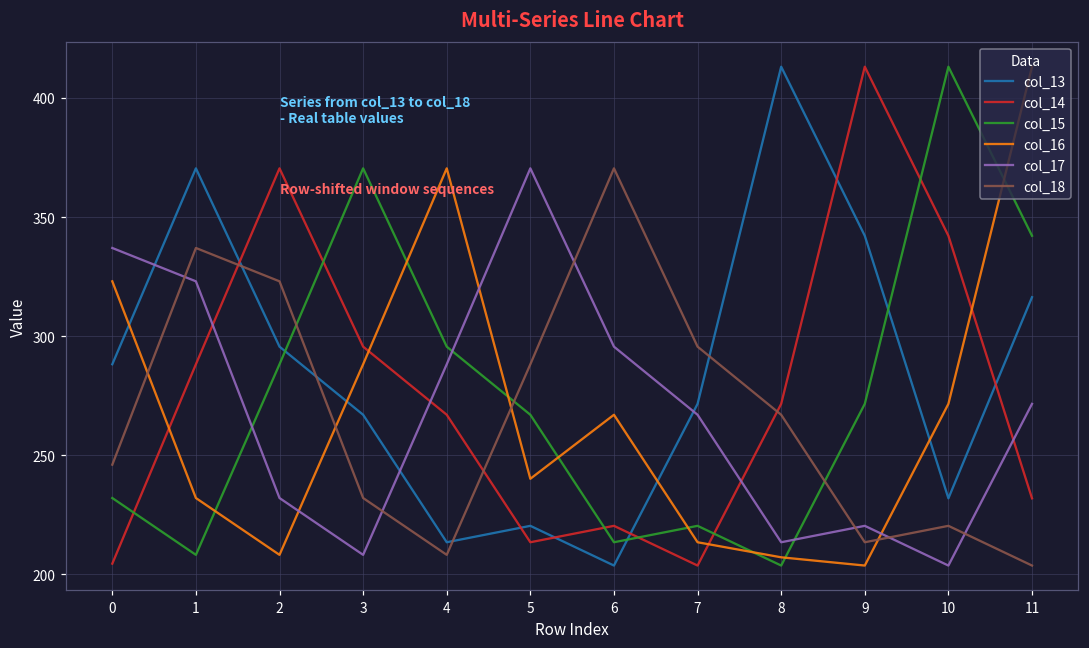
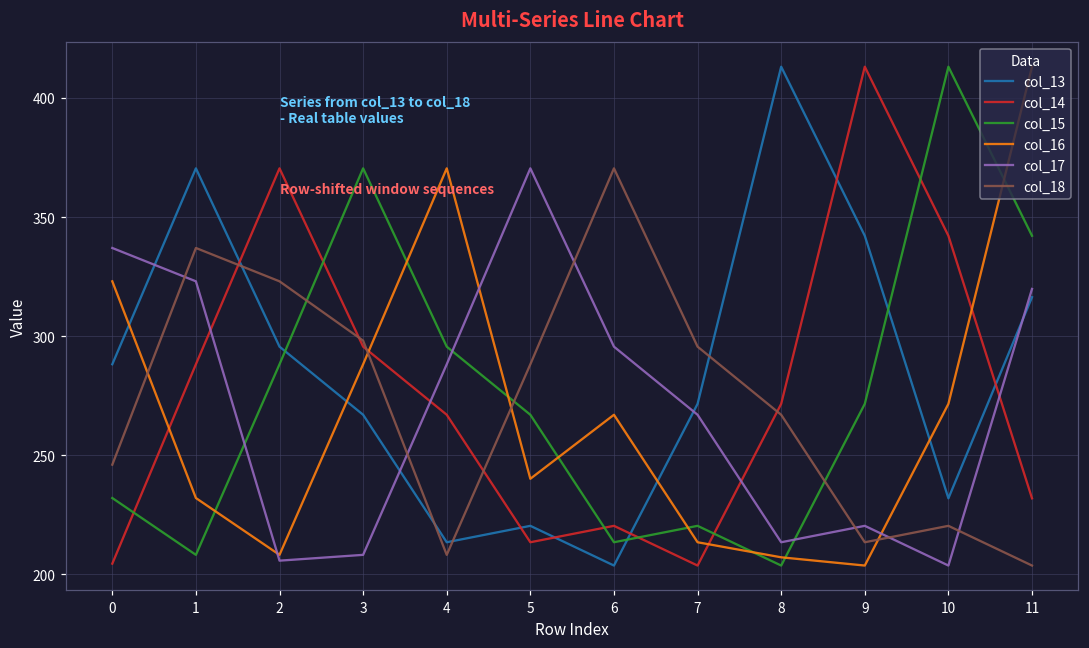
col_17, 2: 232 -> 206
col_18, 3: 232 -> 298
col_17, 11: 272 -> 320
